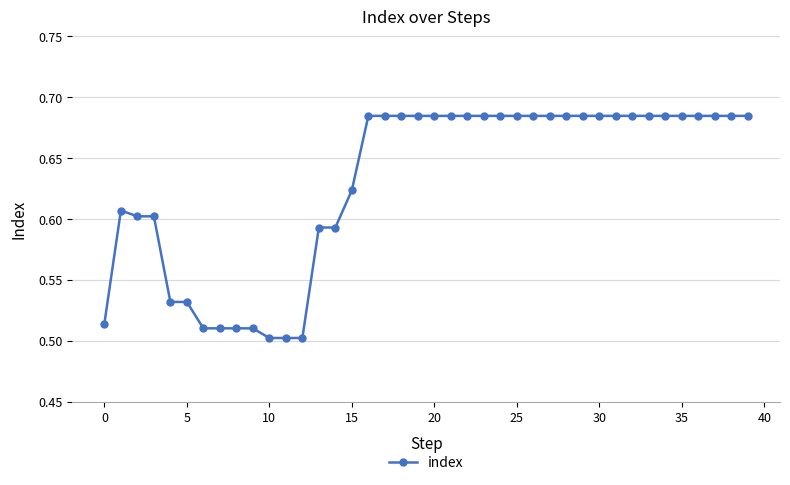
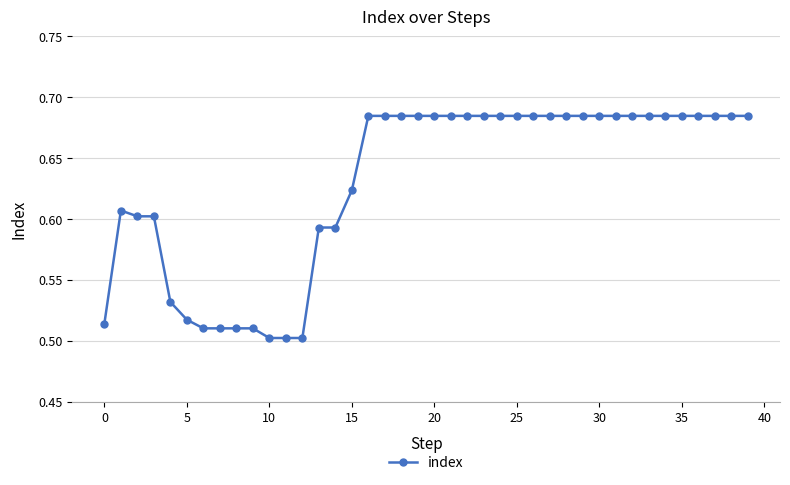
5: 0.532 -> 0.517
